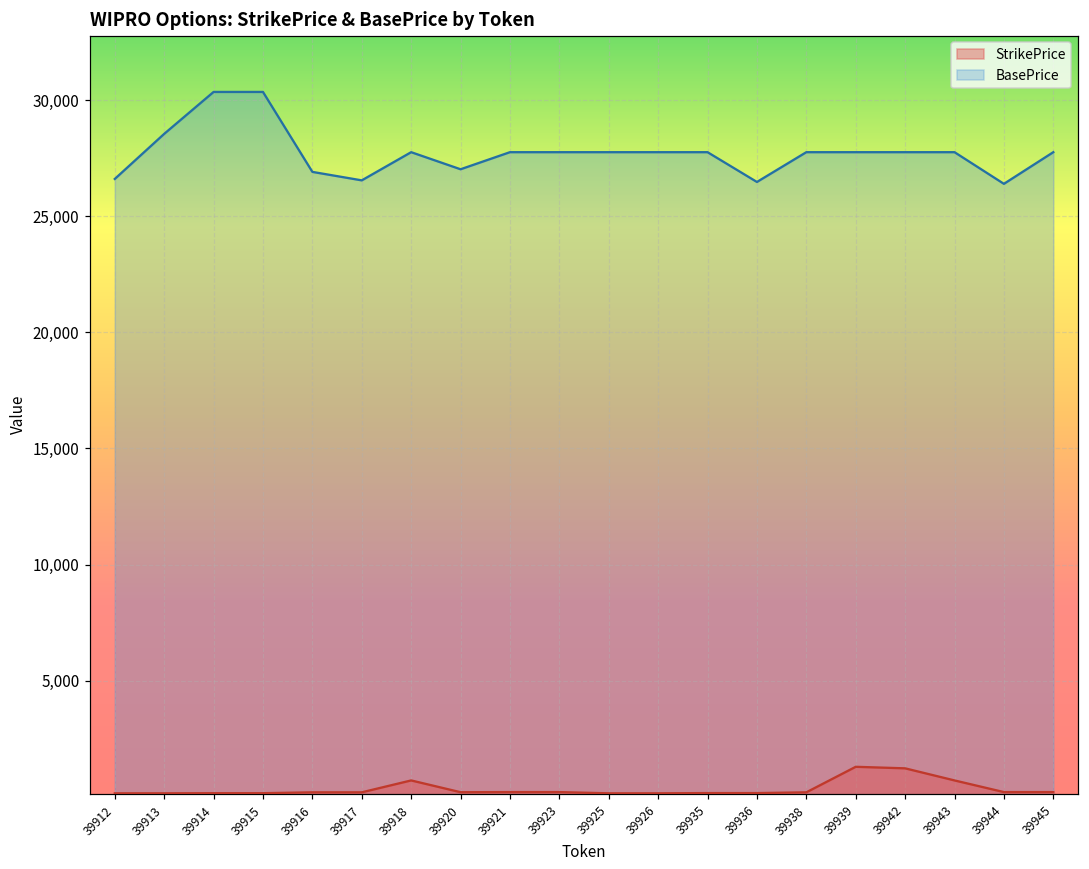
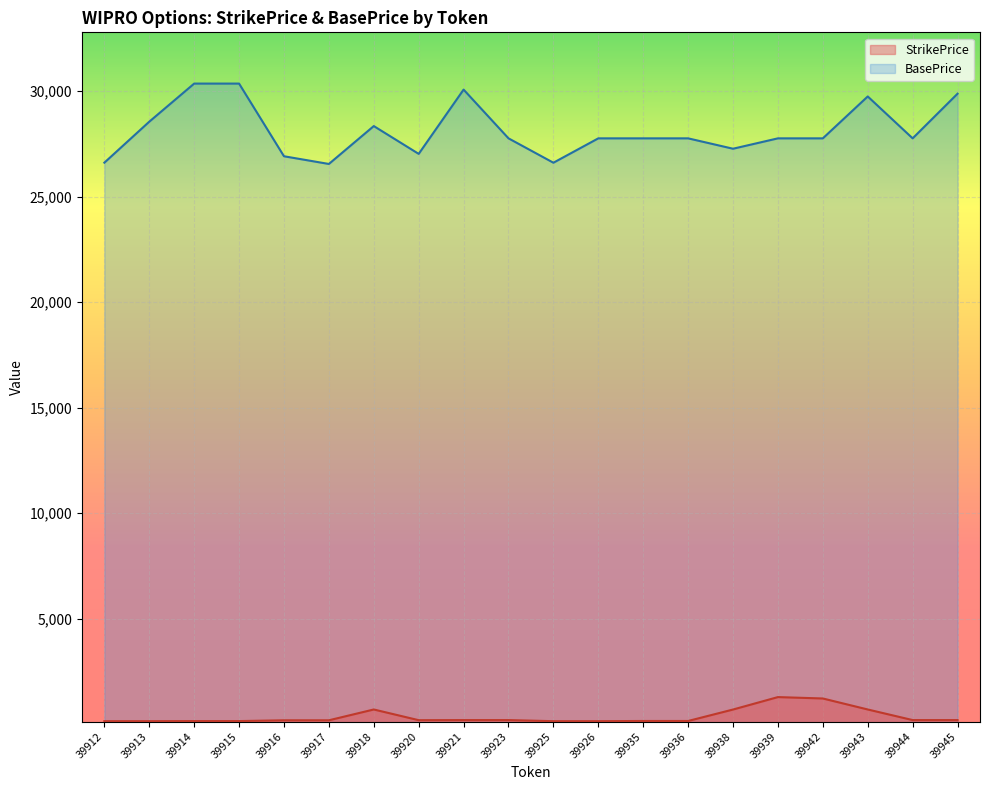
BasePrice, 39918: 27,800 -> 28,300
BasePrice, 39921: 27,800 -> 30,100
BasePrice, 39925: 27,800 -> 26,600
BasePrice, 39936: 26,500 -> 27,800
StrikePrice, 39938: 200 -> 700
BasePrice, 39938: 27,800 -> 27,300
BasePrice, 39943: 27,800 -> 29,800
BasePrice, 39944: 26,400 -> 27,800
BasePrice, 39945: 27,800 -> 29,900
